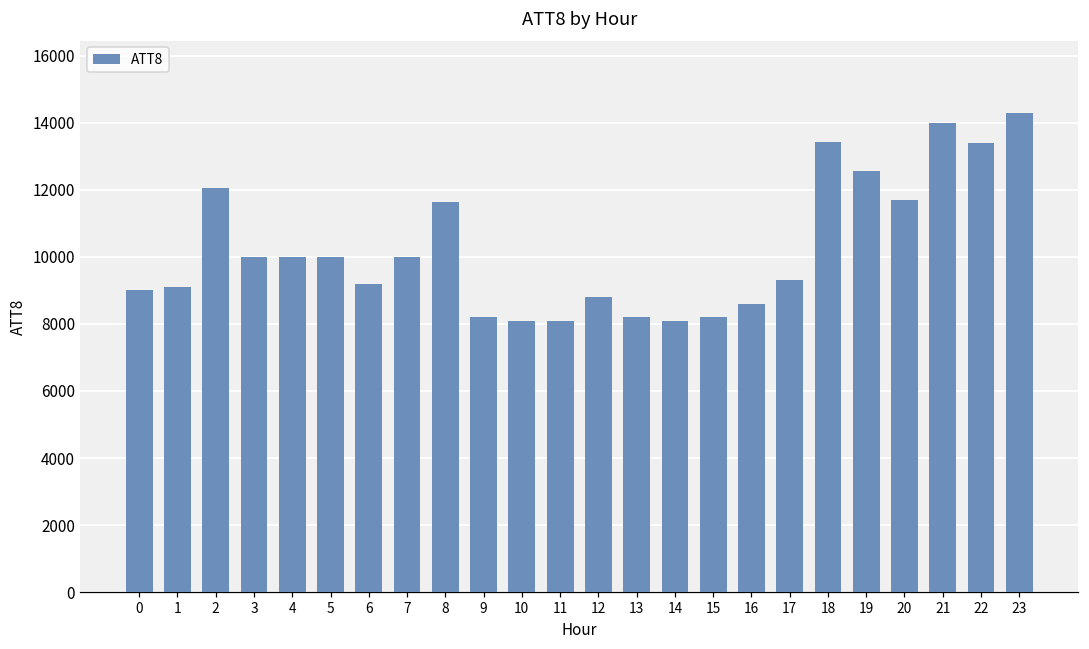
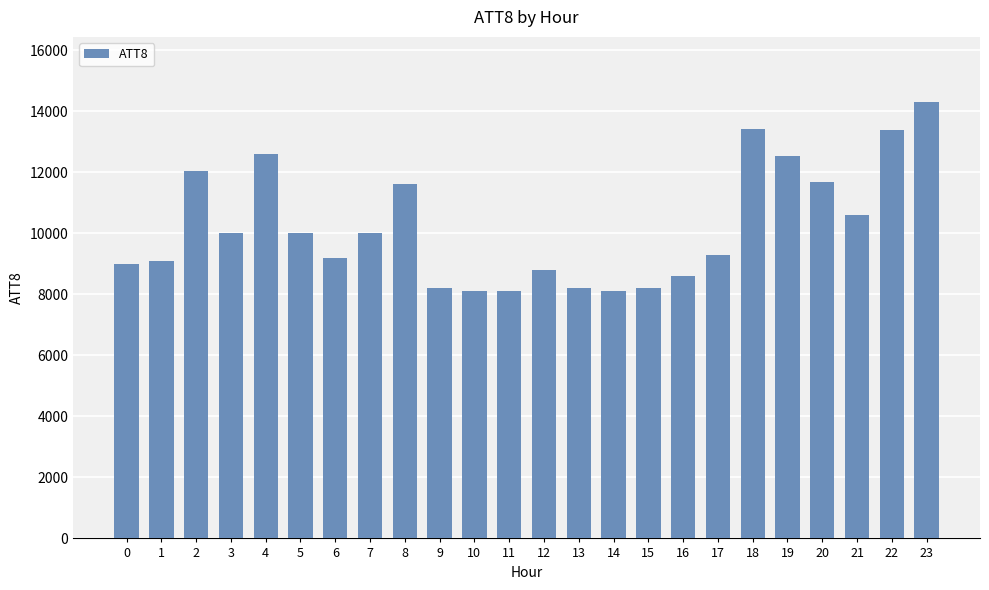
4: 10000 -> 12600
21: 14000 -> 10600
